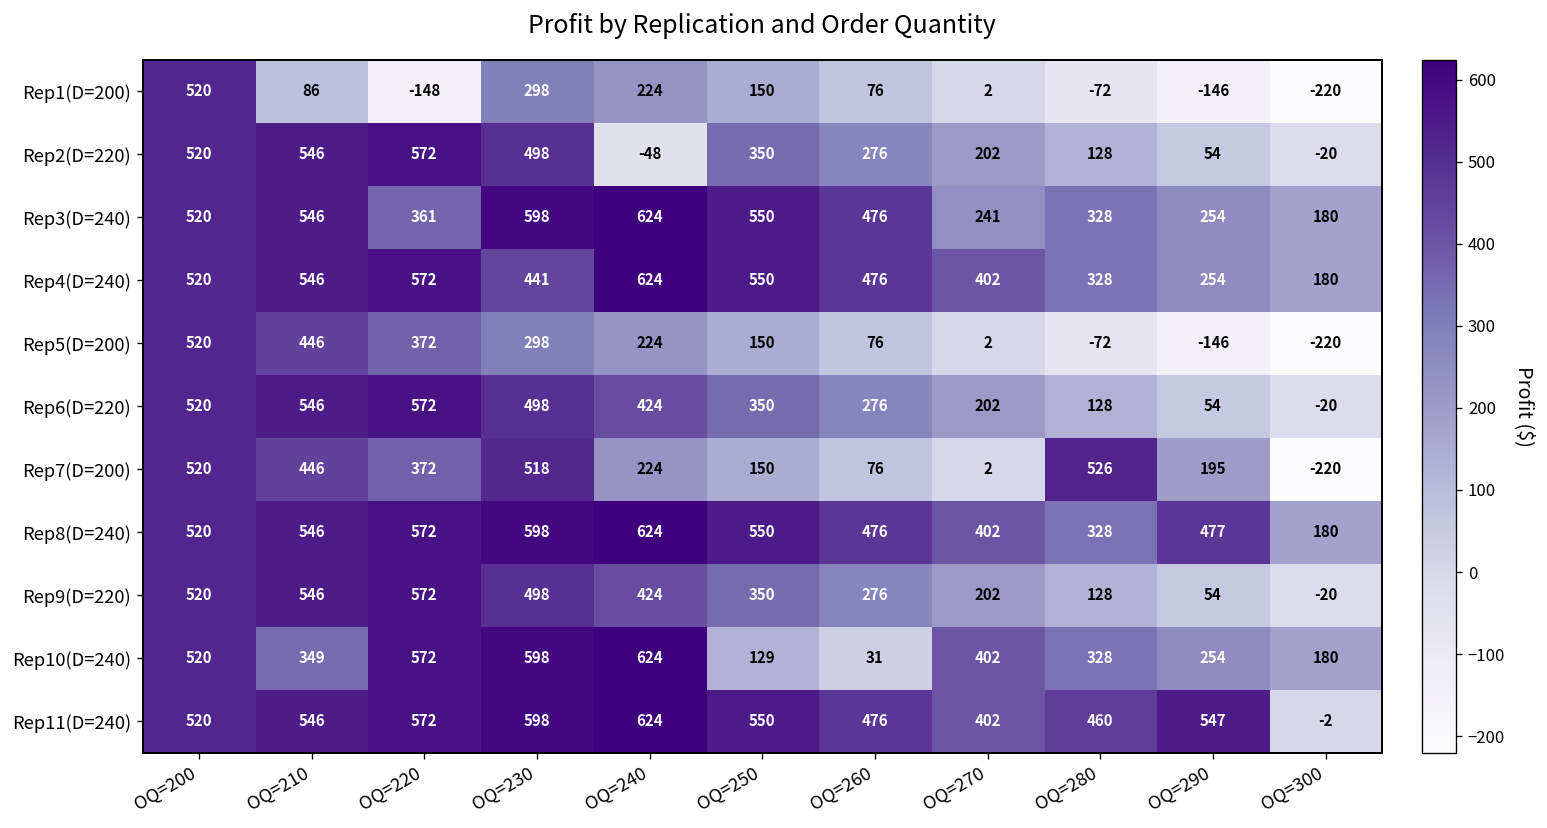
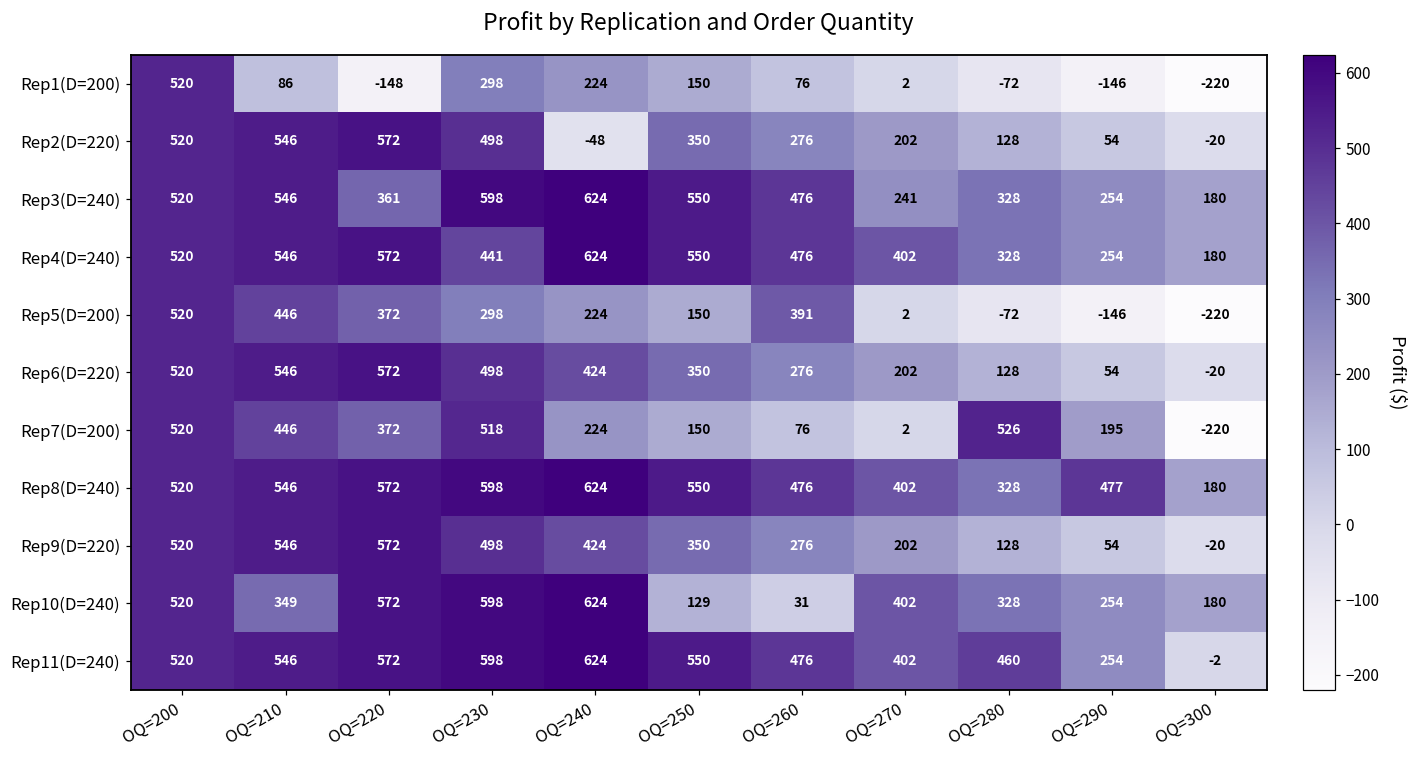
Rep5(D=200), OQ=260: 76 -> 391
Rep11(D=240), OQ=290: 547 -> 254
